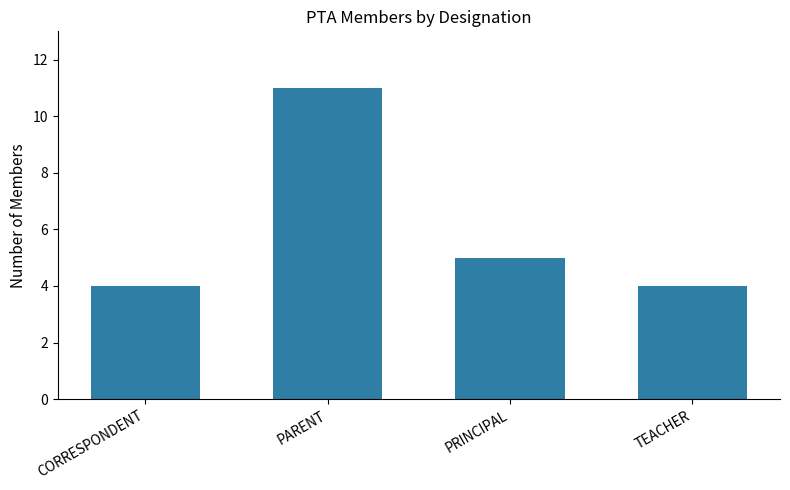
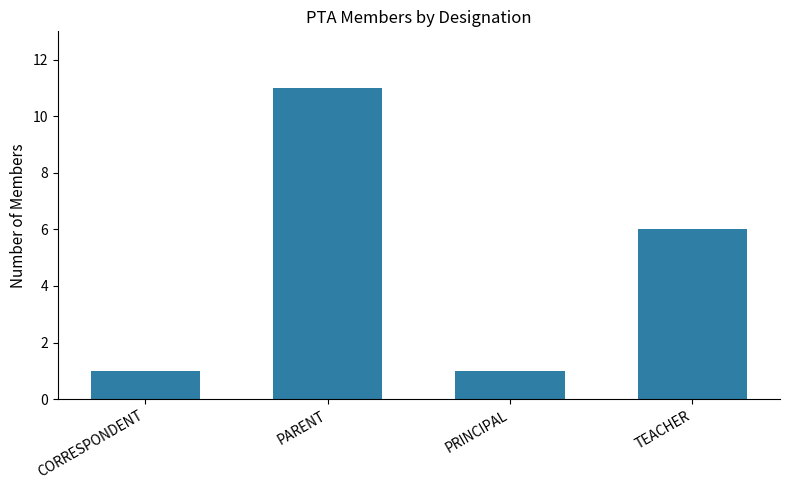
CORRESPONDENT: 4 -> 1
PRINCIPAL: 5 -> 1
TEACHER: 4 -> 6
